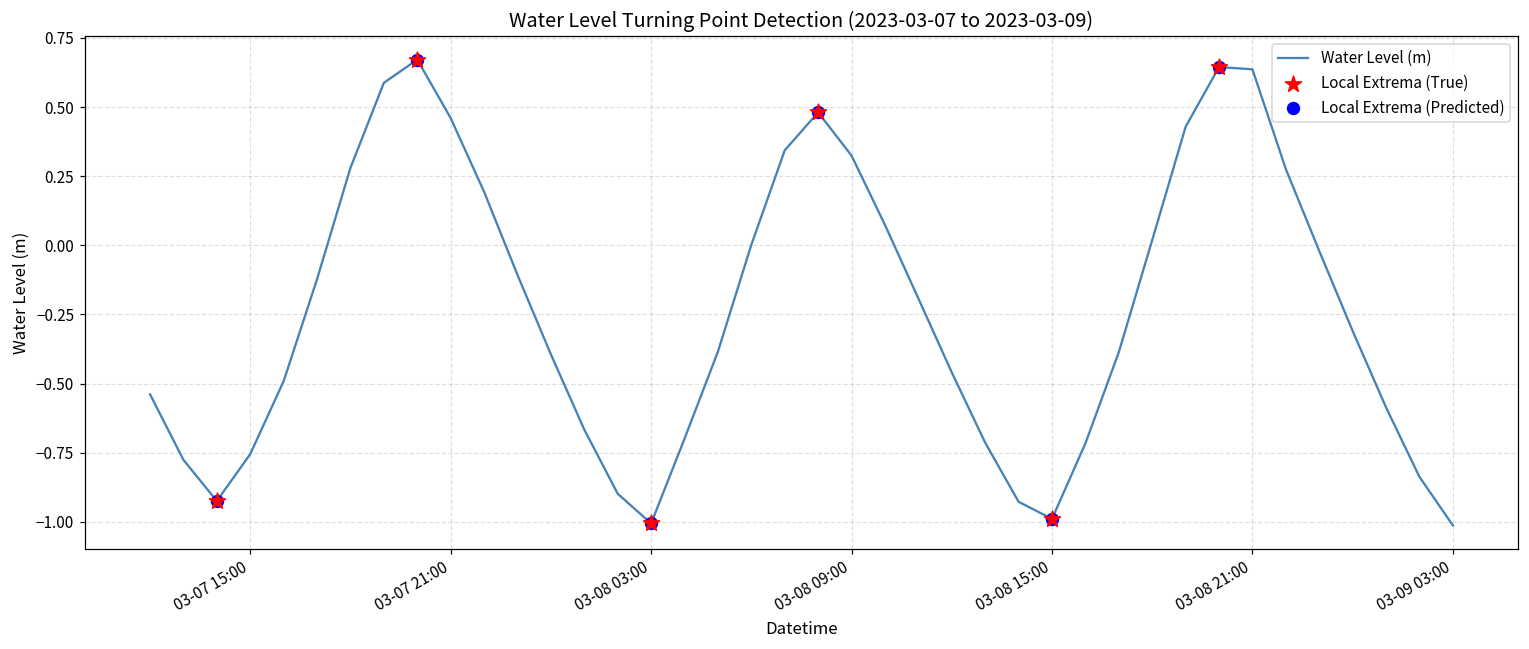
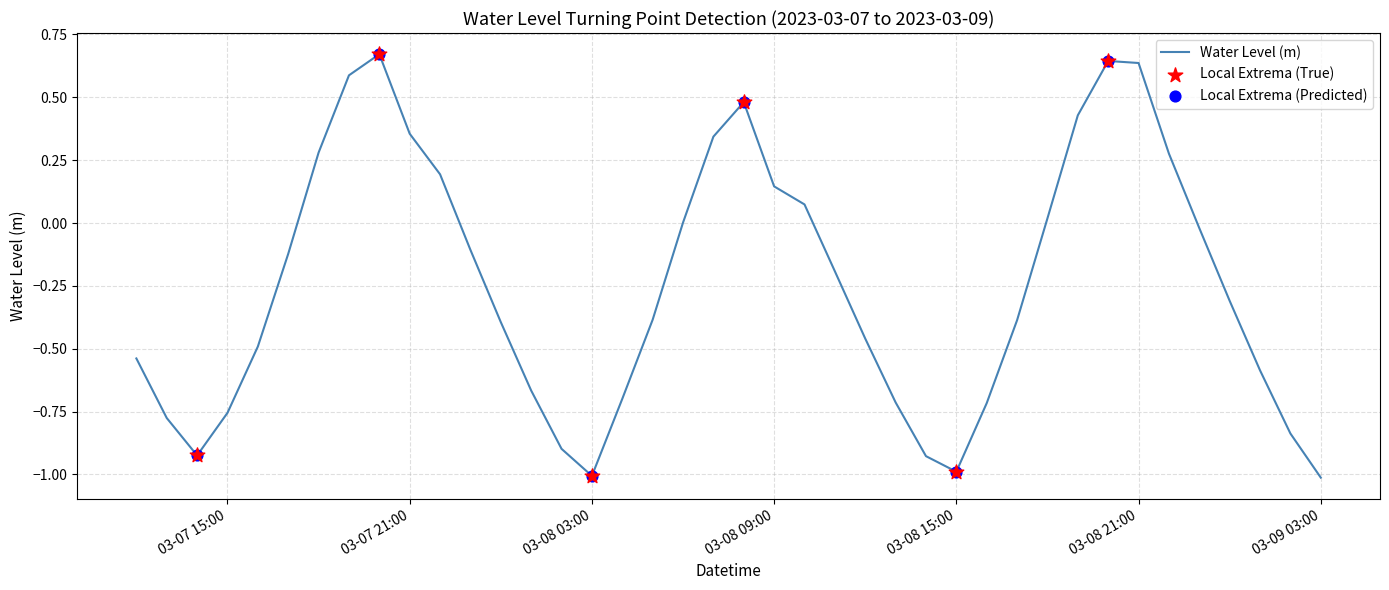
Water Level (m), 03-07 21:00: 0.46 -> 0.36
Water Level (m), 03-08 09:00: 0.32 -> 0.15
